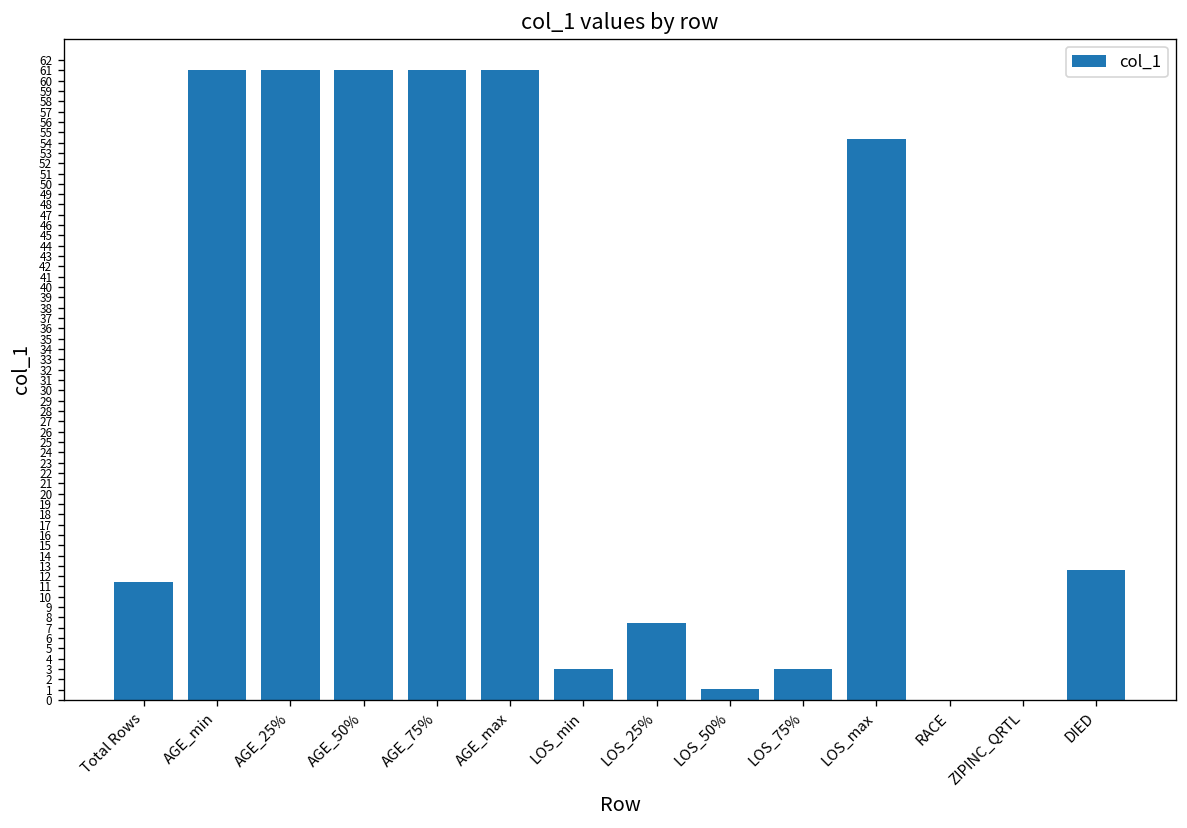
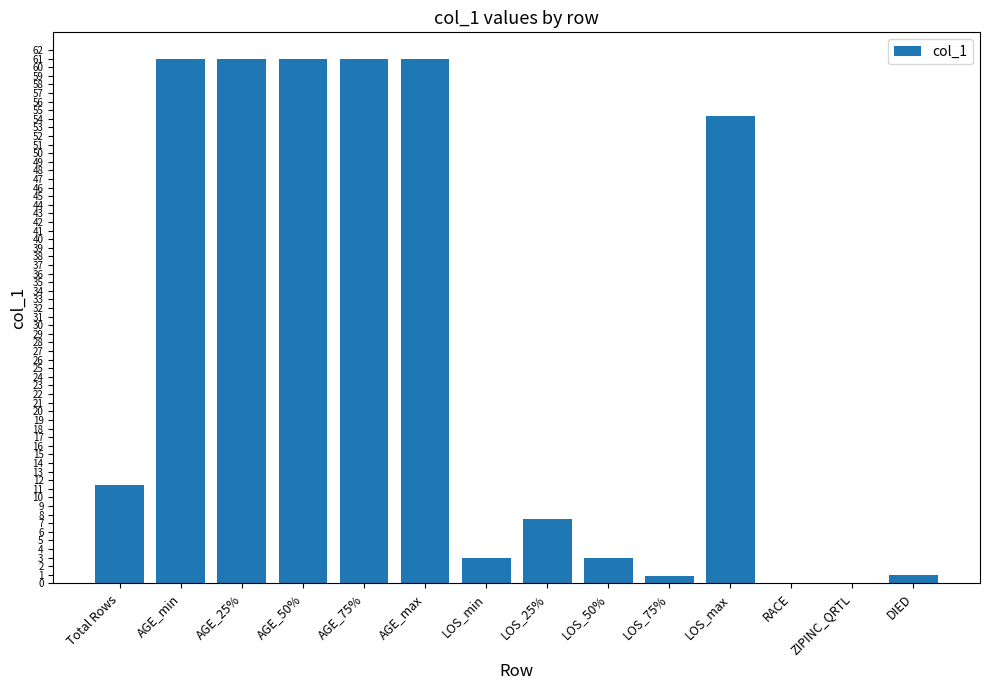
LOS_50%: 1 -> 3
LOS_75%: 3 -> 1
DIED: 13 -> 1
